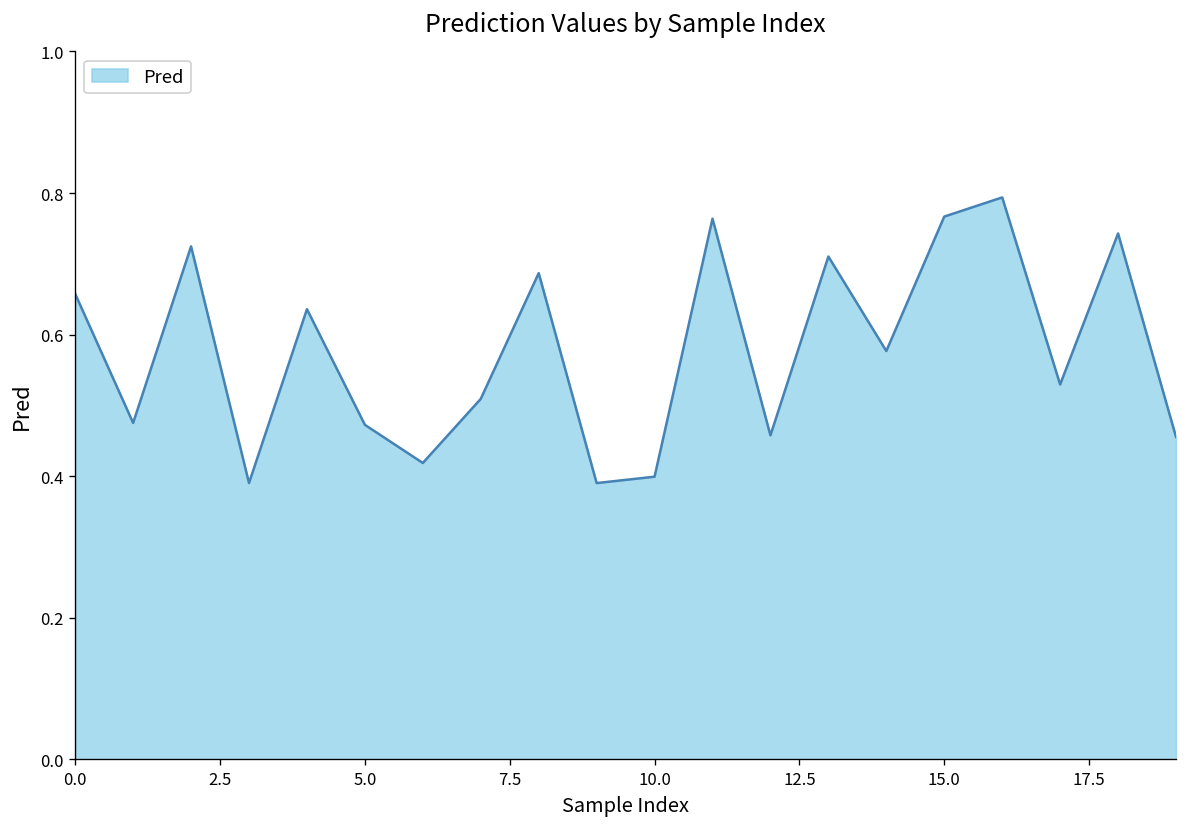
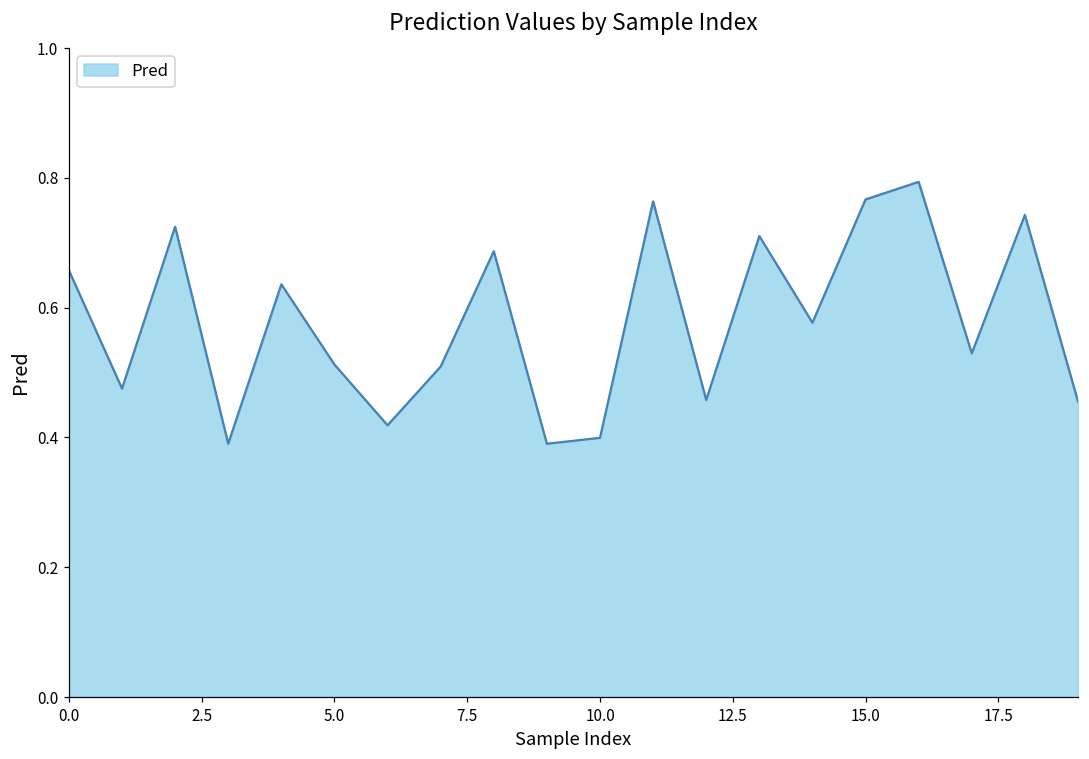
5.0: 0.47 -> 0.51
